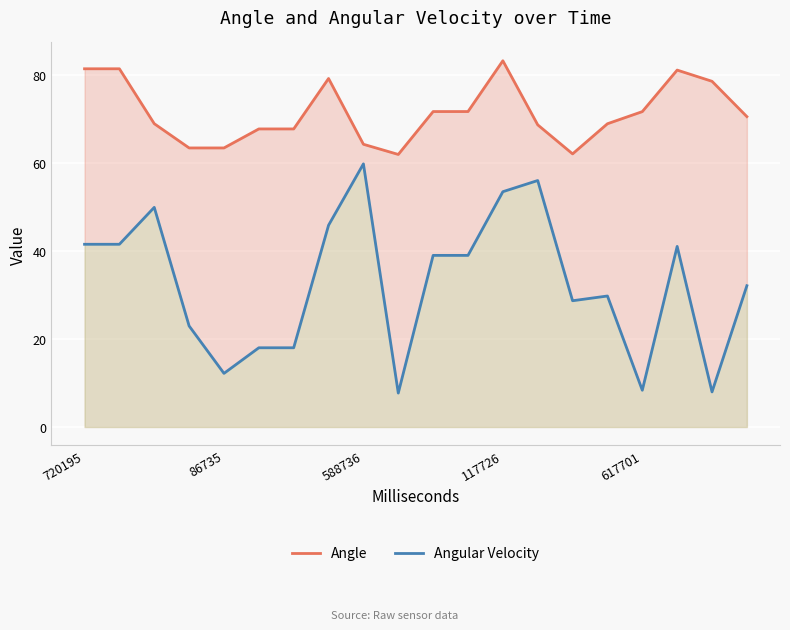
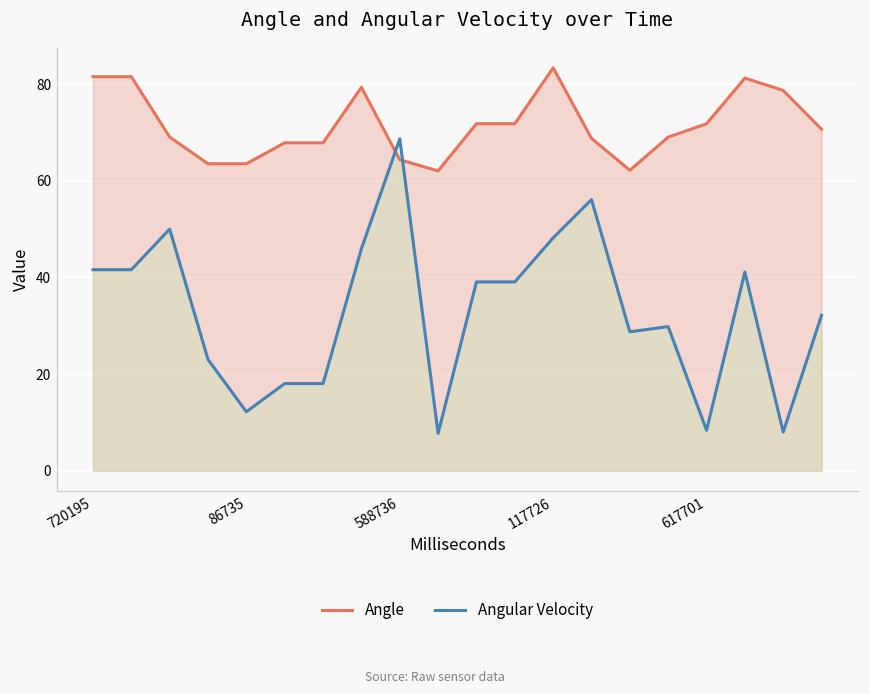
Angular Velocity, 588736: 60 -> 69
Angular Velocity, 117726: 54 -> 48
